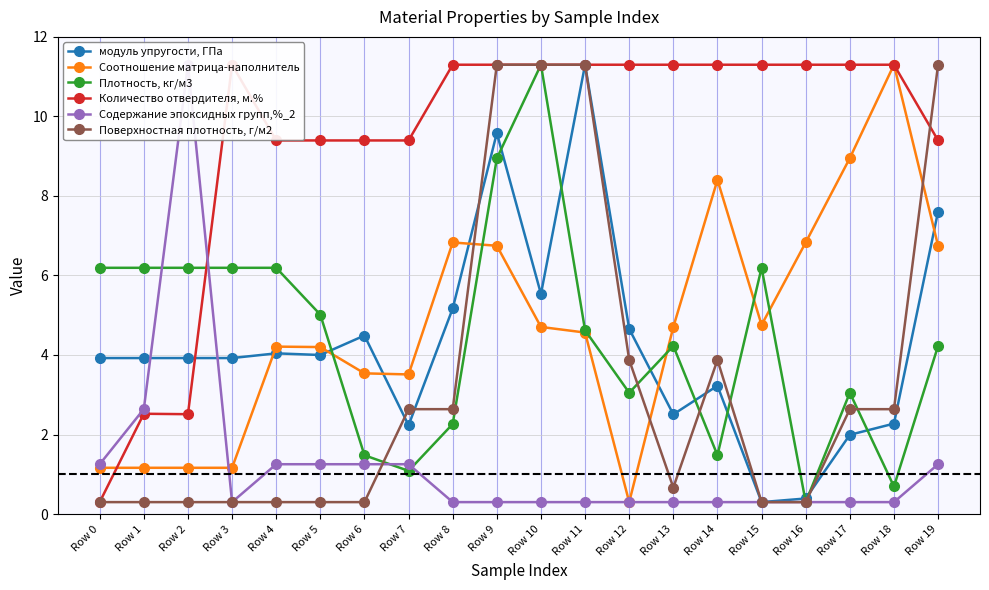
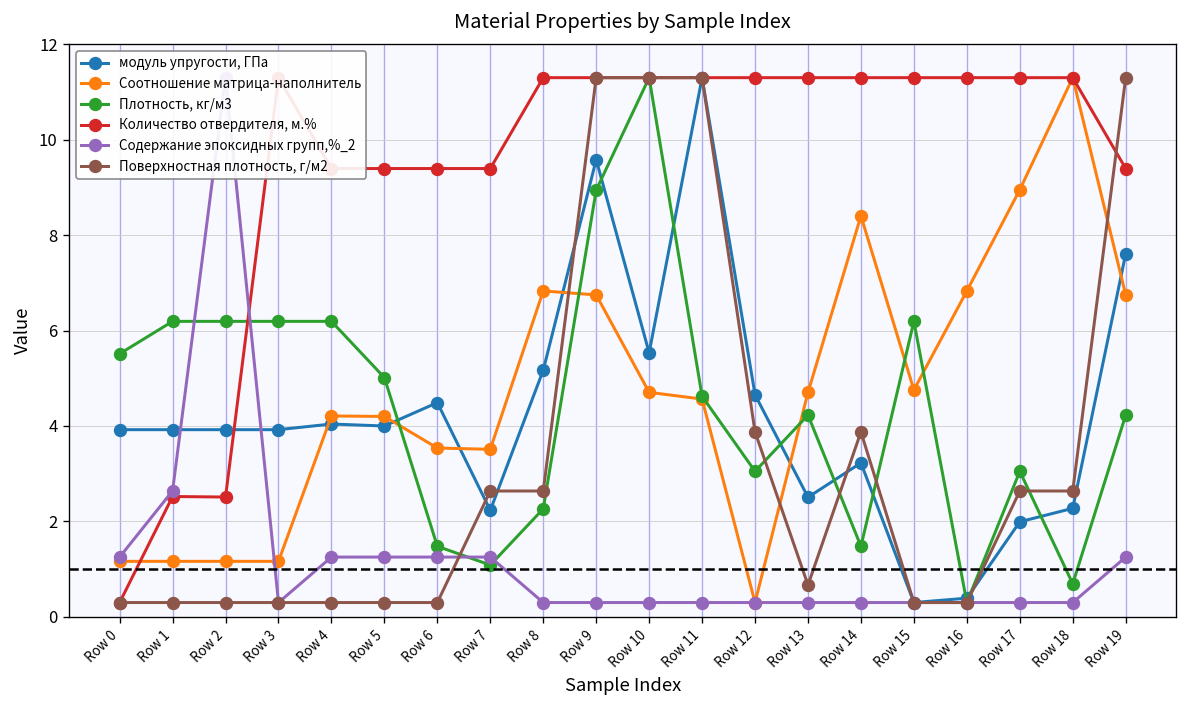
Плотность, кг/м3, Row 0: 6.2 -> 5.5
